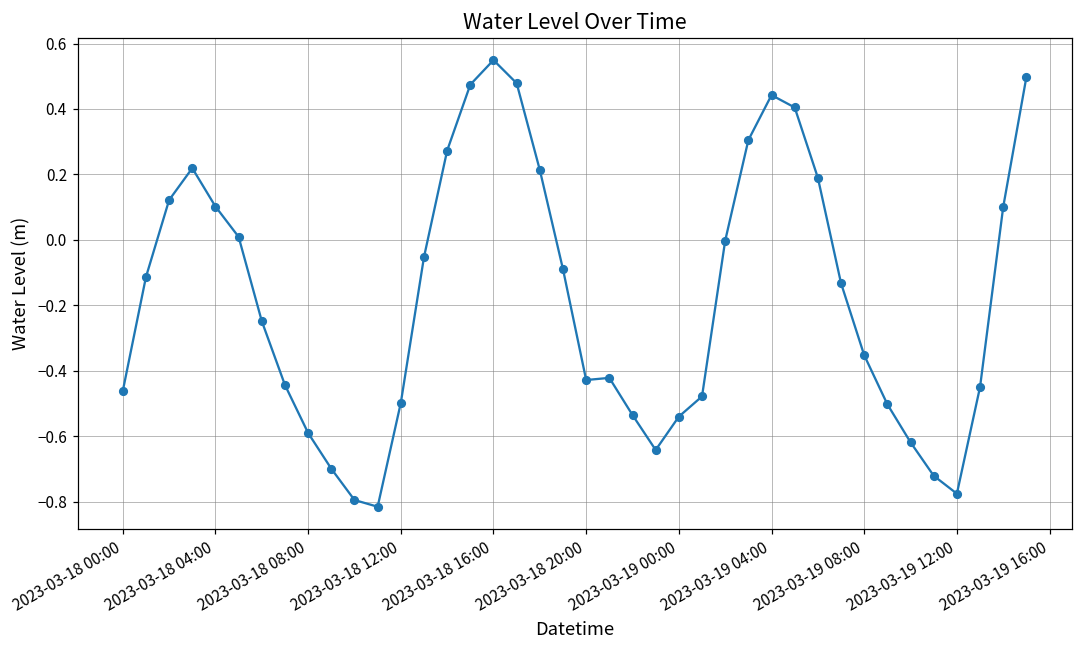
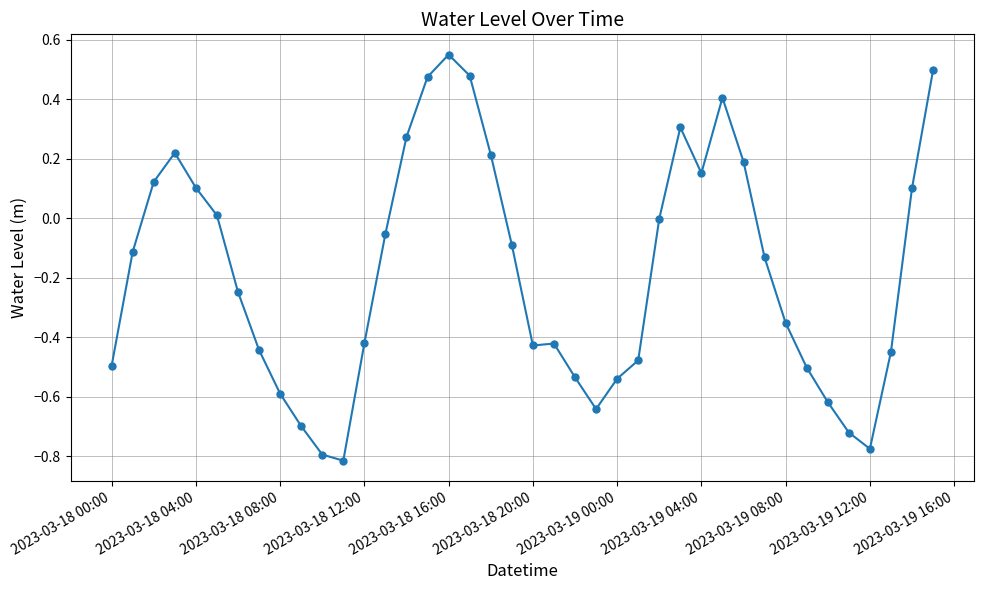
2023-03-18 00:00: -0.46 -> -0.50
2023-03-18 12:00: -0.50 -> -0.42
2023-03-19 04:00: 0.44 -> 0.15
